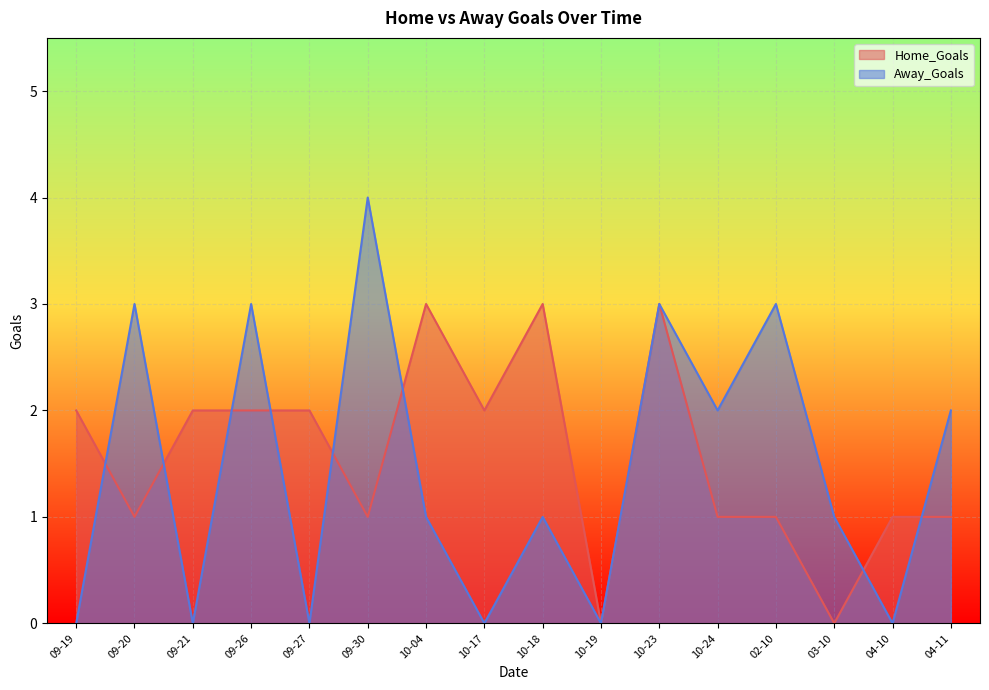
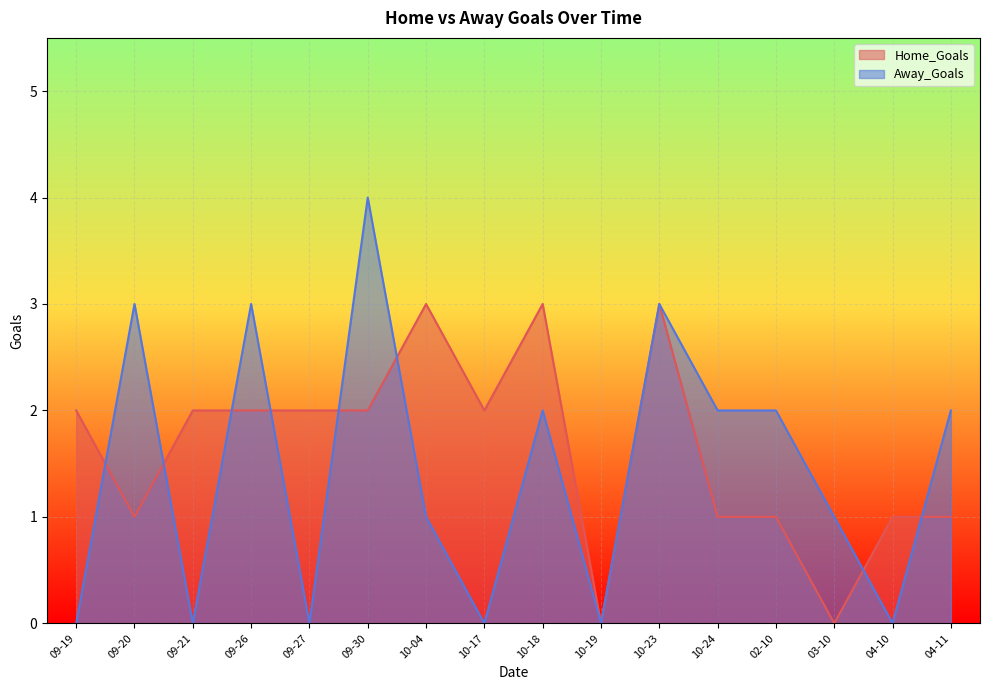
Home_Goals, 09-30: 1 -> 2
Away_Goals, 10-18: 1 -> 2
Away_Goals, 02-10: 3 -> 2
